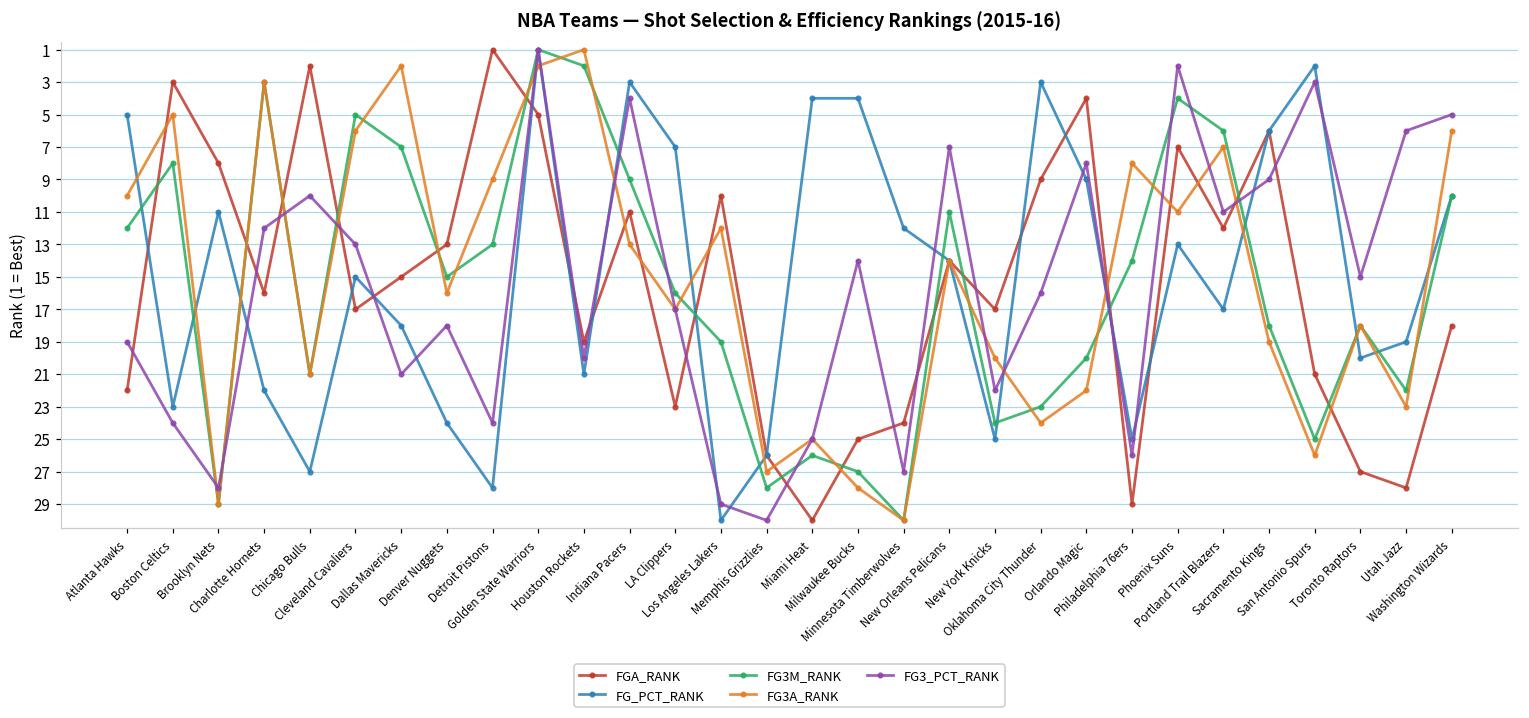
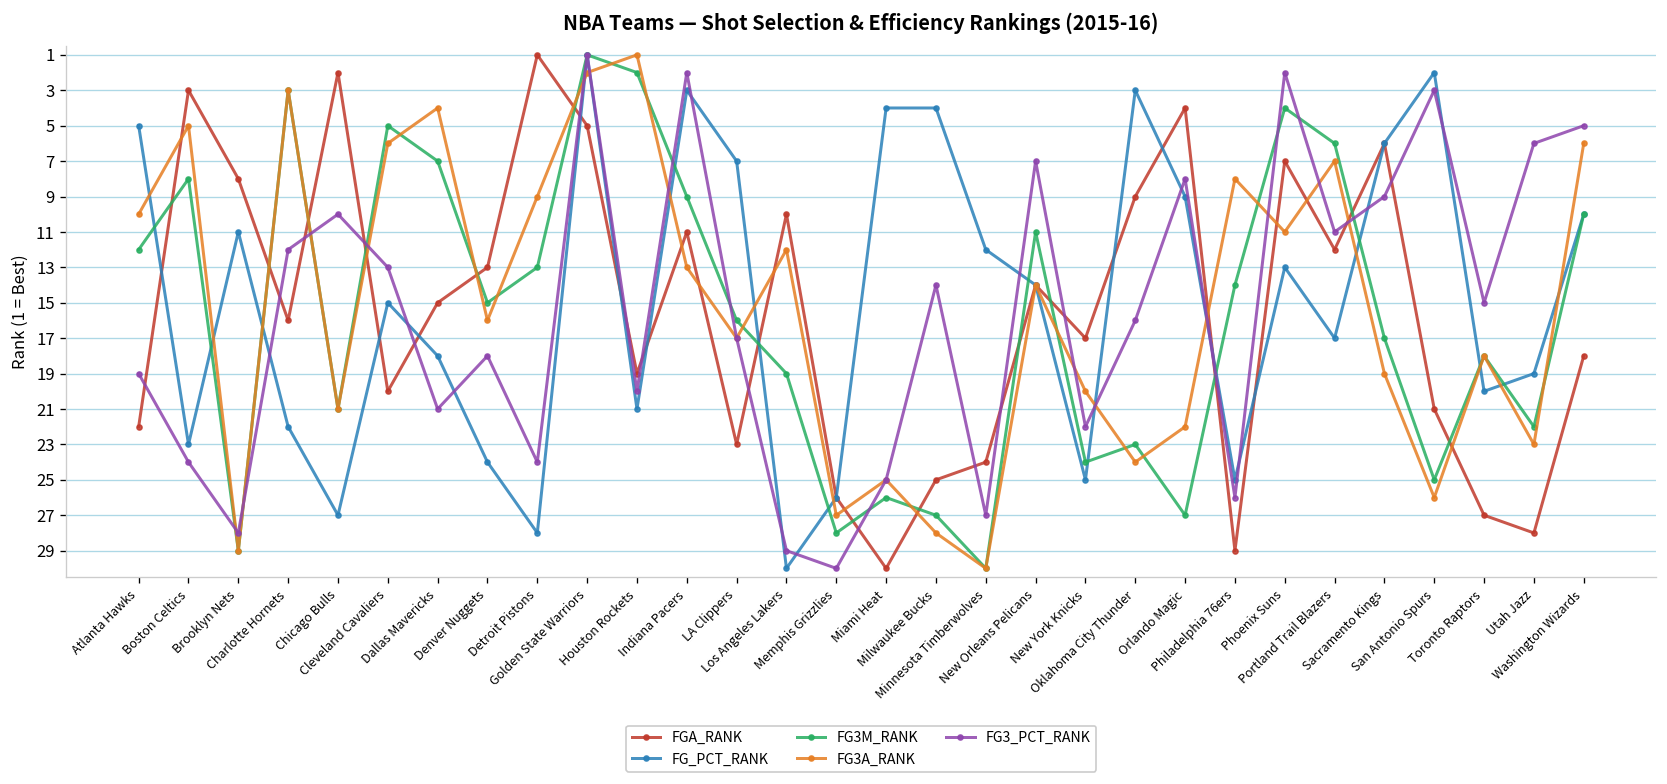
FGA_RANK, Cleveland Cavaliers: 17 -> 20
FG3A_RANK, Dallas Mavericks: 2 -> 4
FG3_PCT_RANK, Indiana Pacers: 4 -> 2
FG3M_RANK, Orlando Magic: 20 -> 27
FG3M_RANK, Sacramento Kings: 18 -> 17
